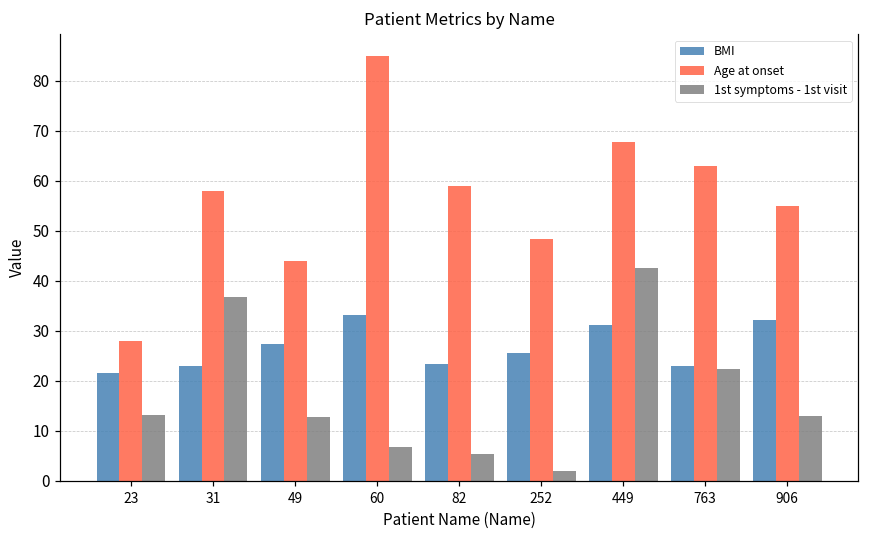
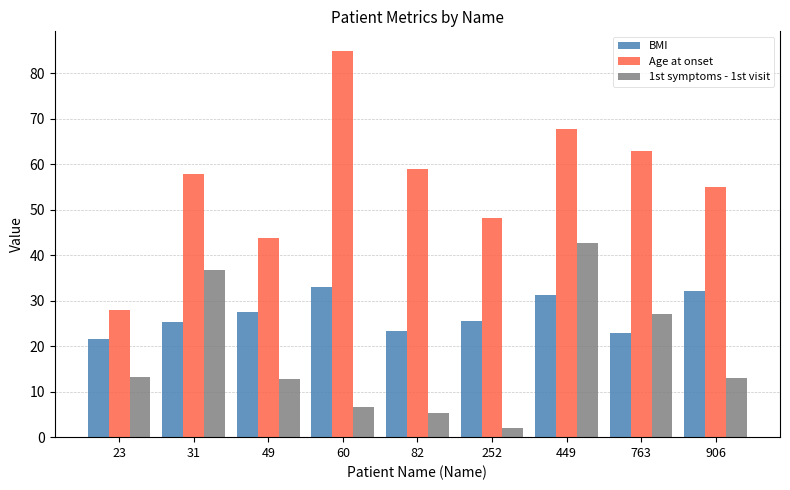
BMI, 31: 23 -> 25
1st symptoms - 1st visit, 763: 22 -> 27
